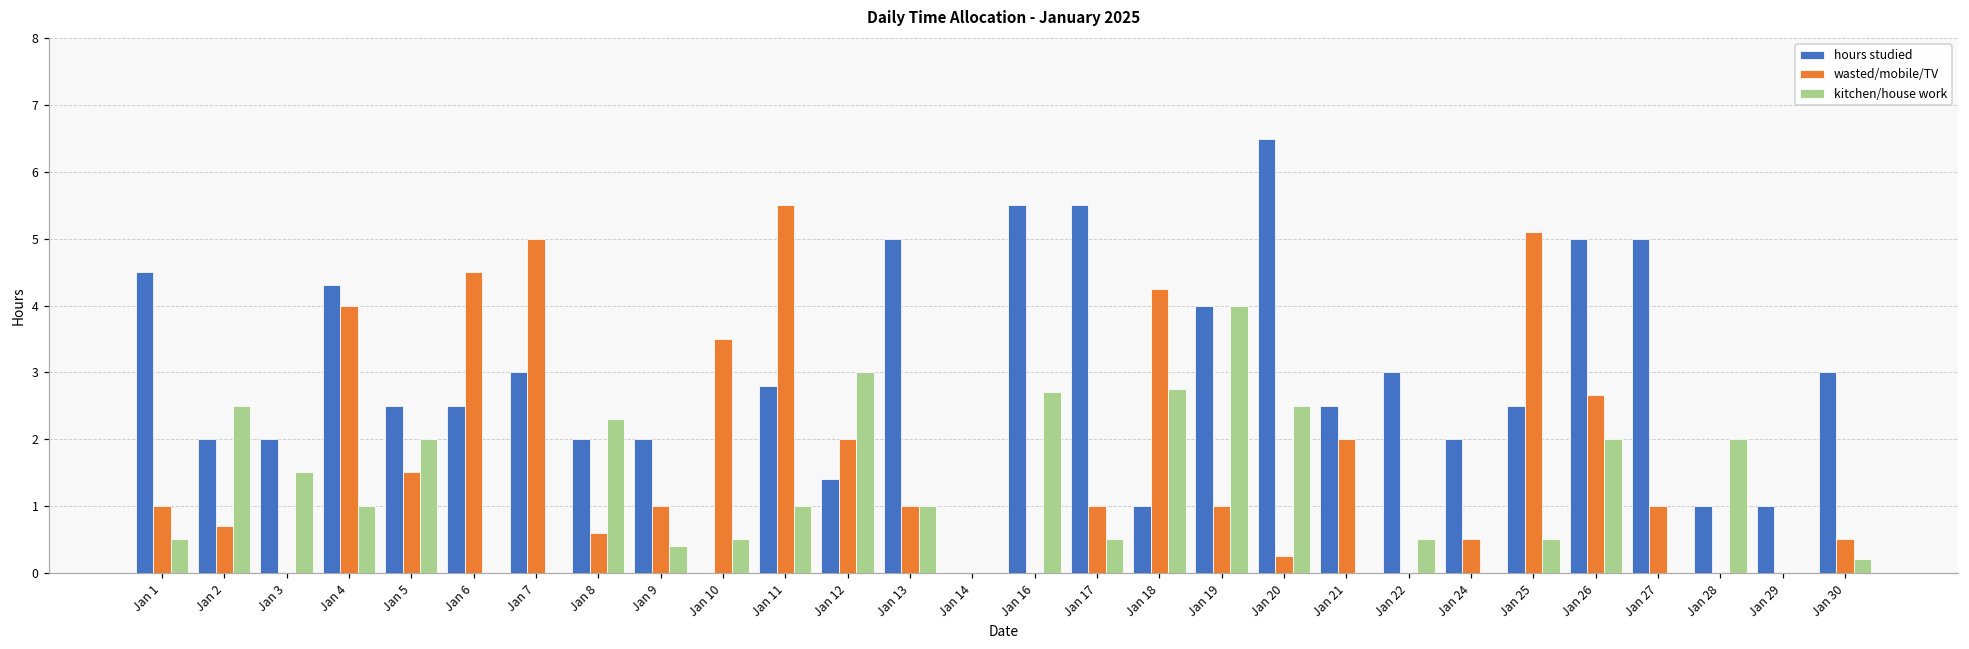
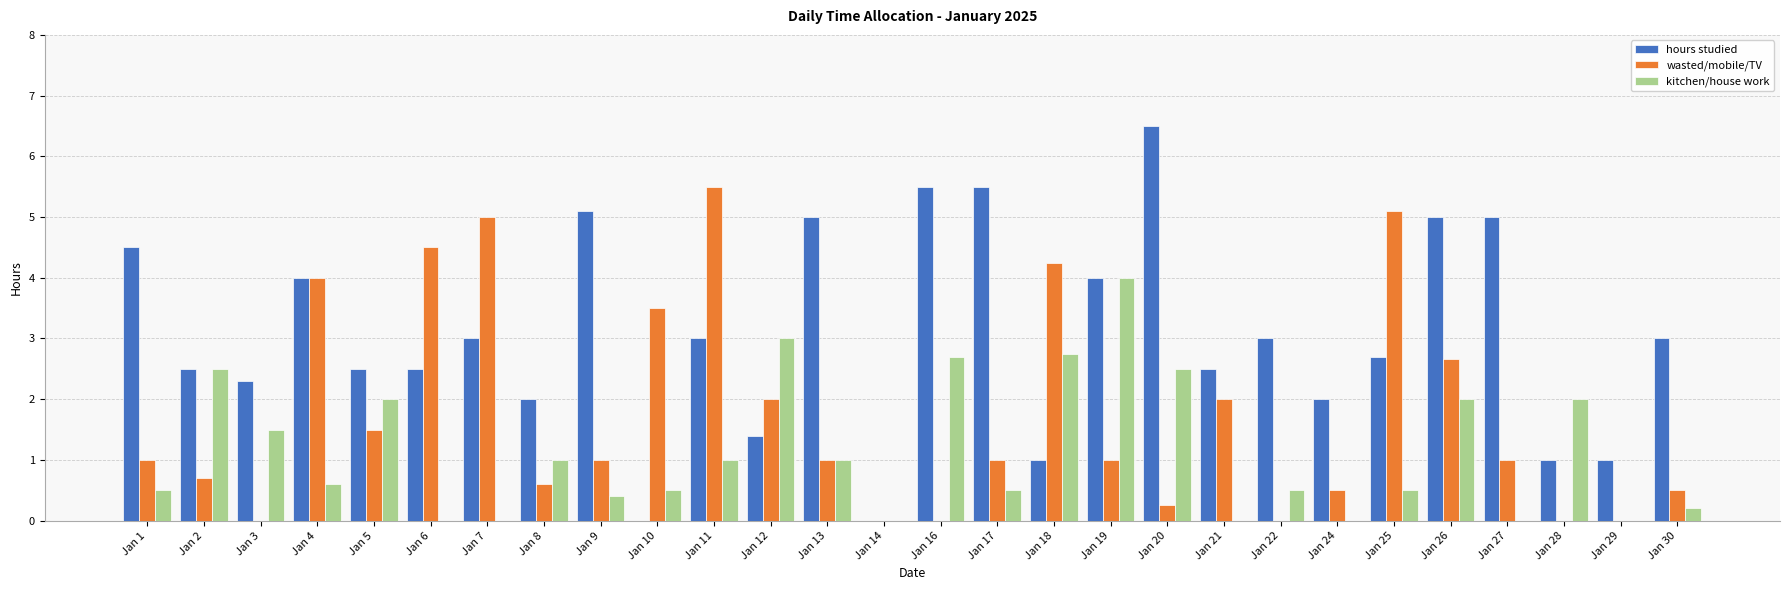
hours studied, Jan 2: 2.0 -> 2.5
hours studied, Jan 3: 2.0 -> 2.3
hours studied, Jan 4: 4.3 -> 4.0
kitchen/house work, Jan 4: 1.0 -> 0.6
kitchen/house work, Jan 8: 2.3 -> 1.0
hours studied, Jan 9: 2.0 -> 5.1
hours studied, Jan 11: 2.8 -> 3.0
hours studied, Jan 25: 2.5 -> 2.7
